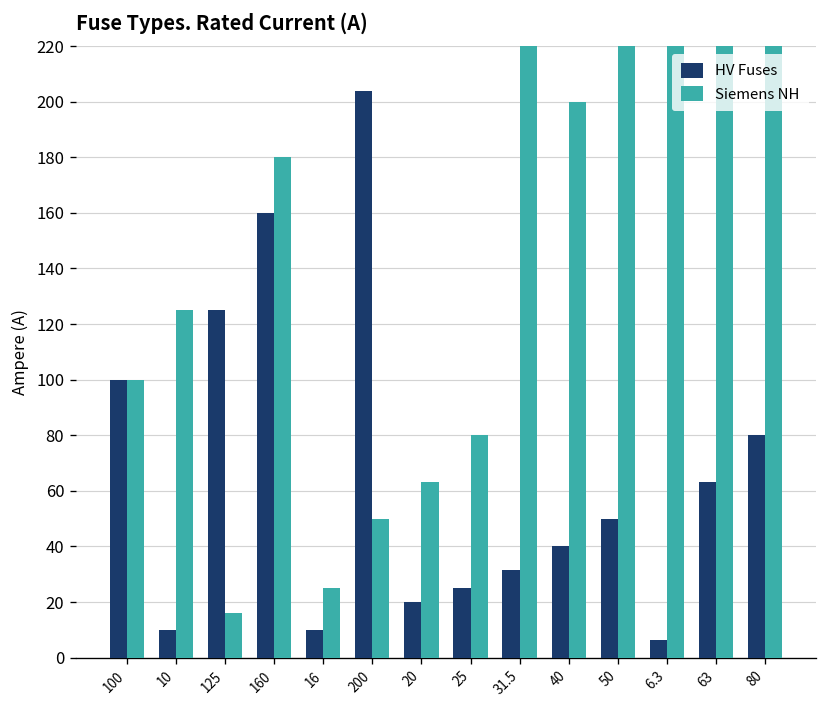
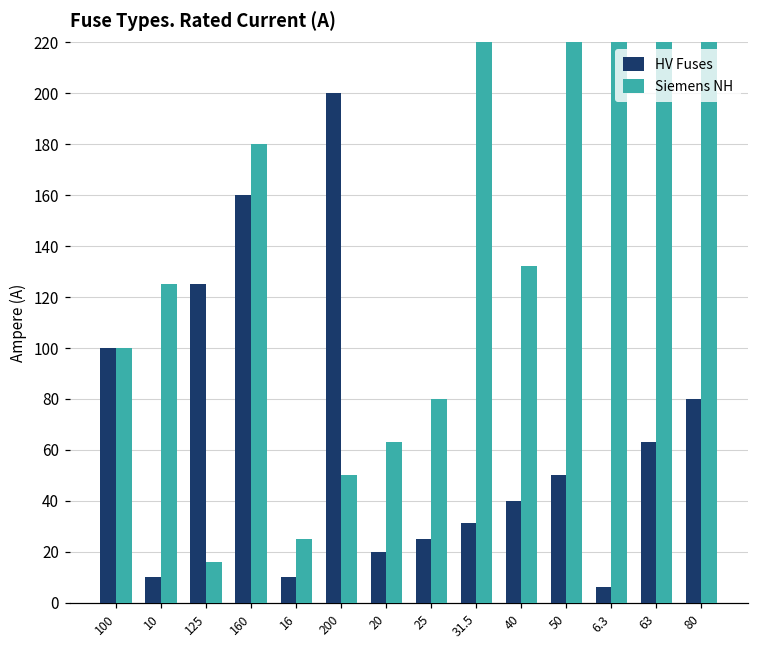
HV Fuses, 200: 204 -> 200
Siemens NH, 40: 200 -> 132
